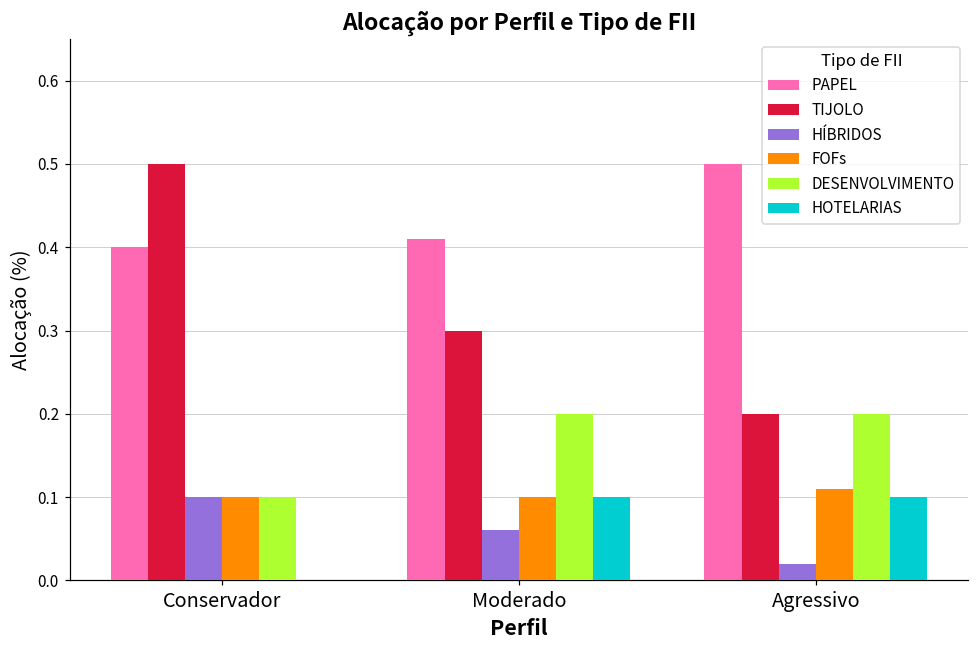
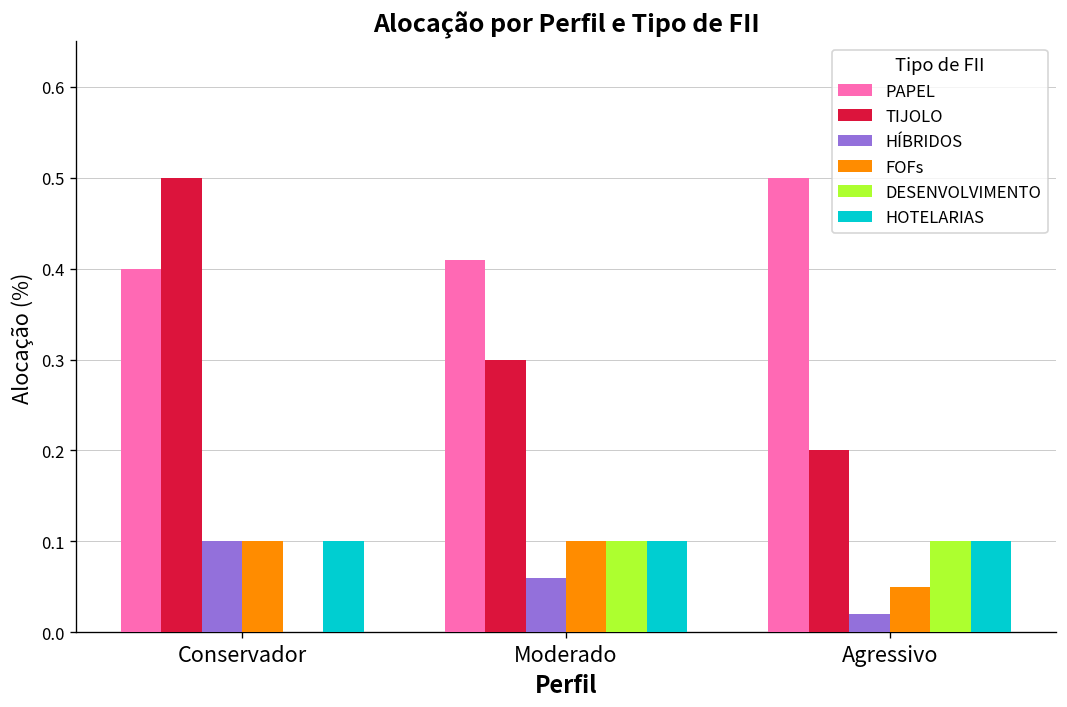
DESENVOLVIMENTO, Conservador: 0.1 -> 0.0
HOTELARIAS, Conservador: 0.0 -> 0.1
DESENVOLVIMENTO, Moderado: 0.2 -> 0.1
FOFs, Agressivo: 0.11 -> 0.05
DESENVOLVIMENTO, Agressivo: 0.2 -> 0.1
